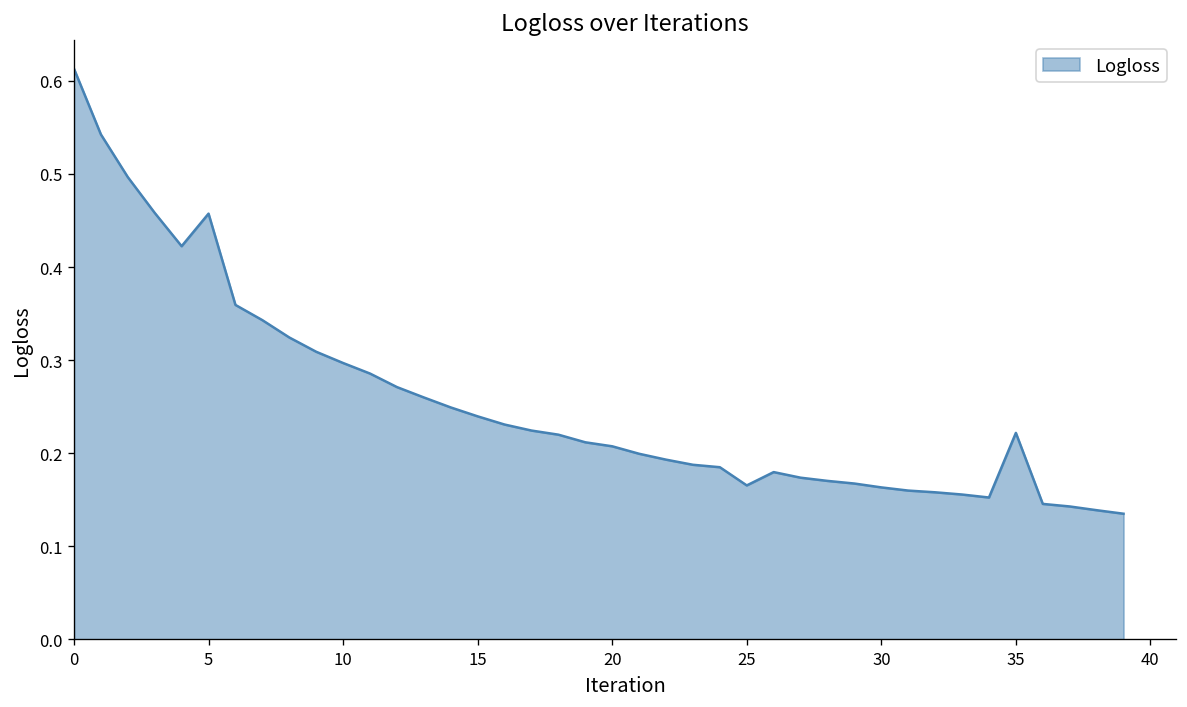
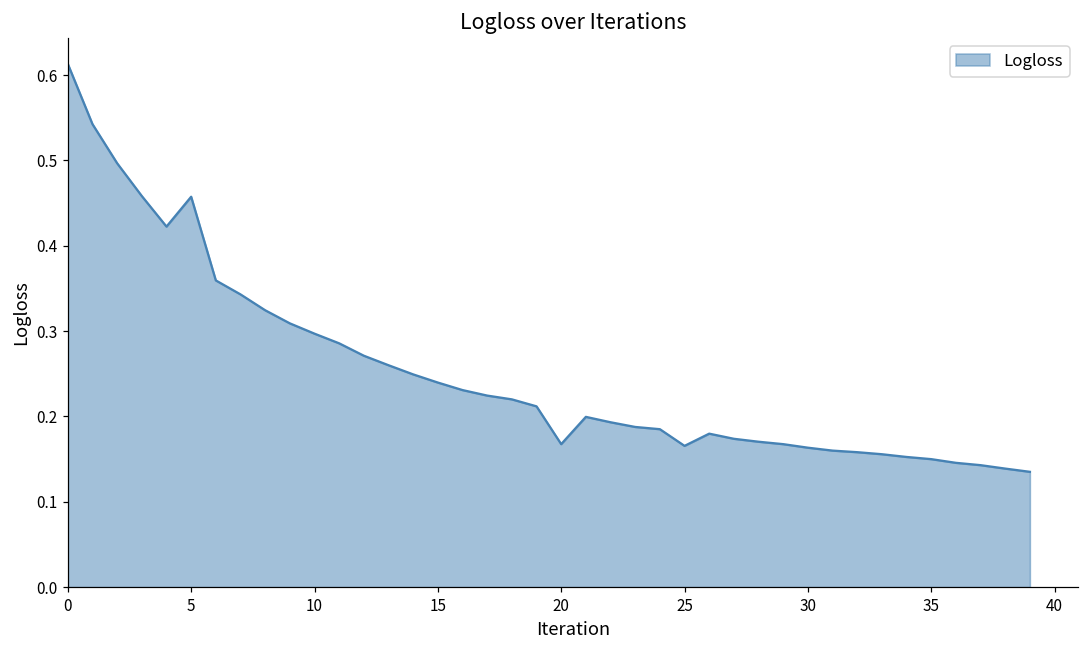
20: 0.21 -> 0.17
35: 0.22 -> 0.15
